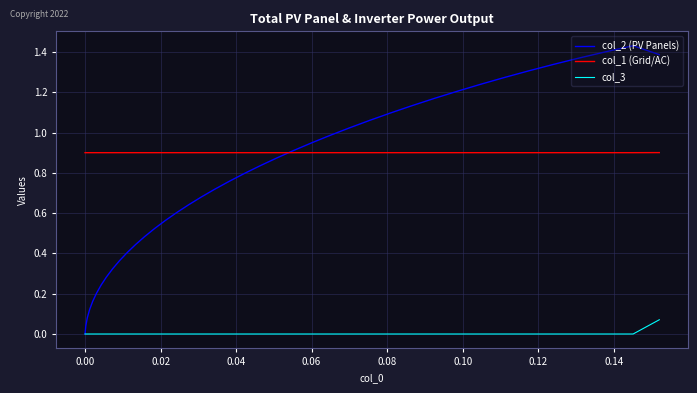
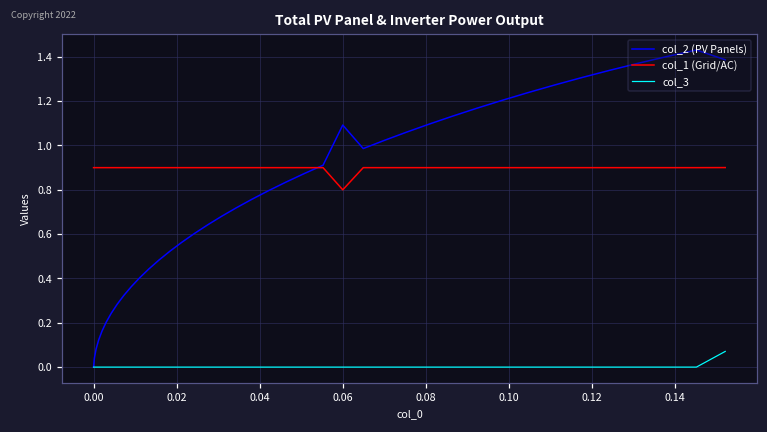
col_2 (PV Panels), 0.06: 0.95 -> 1.09
col_1 (Grid/AC), 0.06: 0.9 -> 0.8
